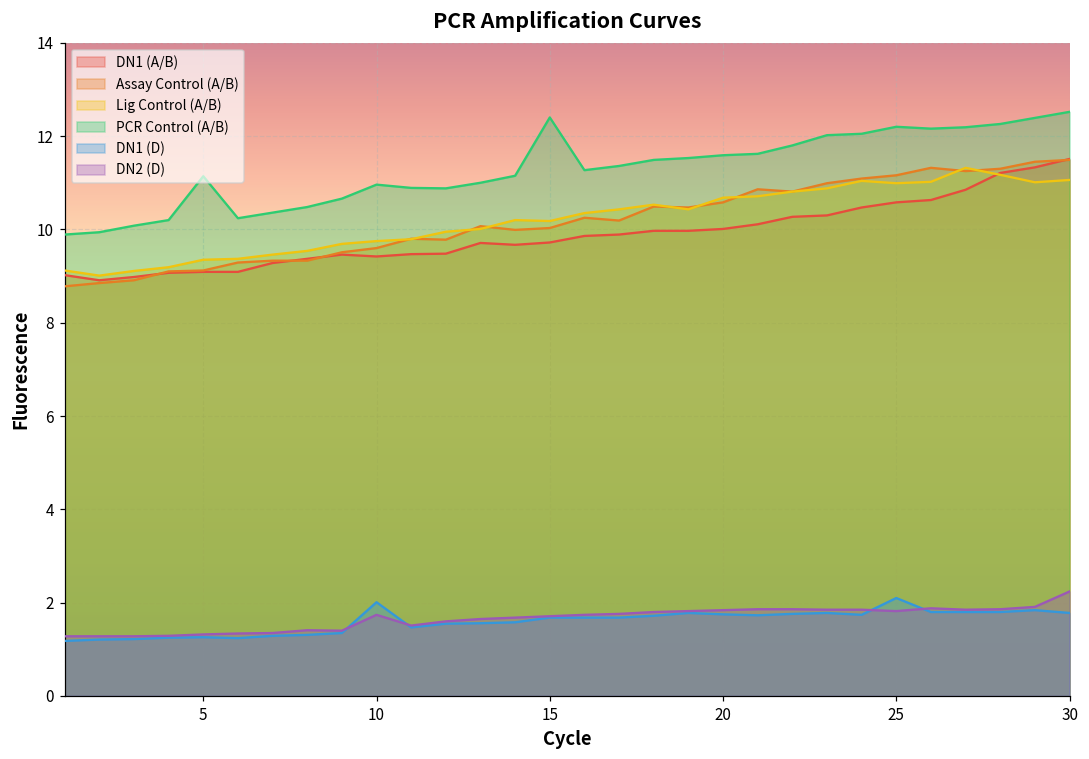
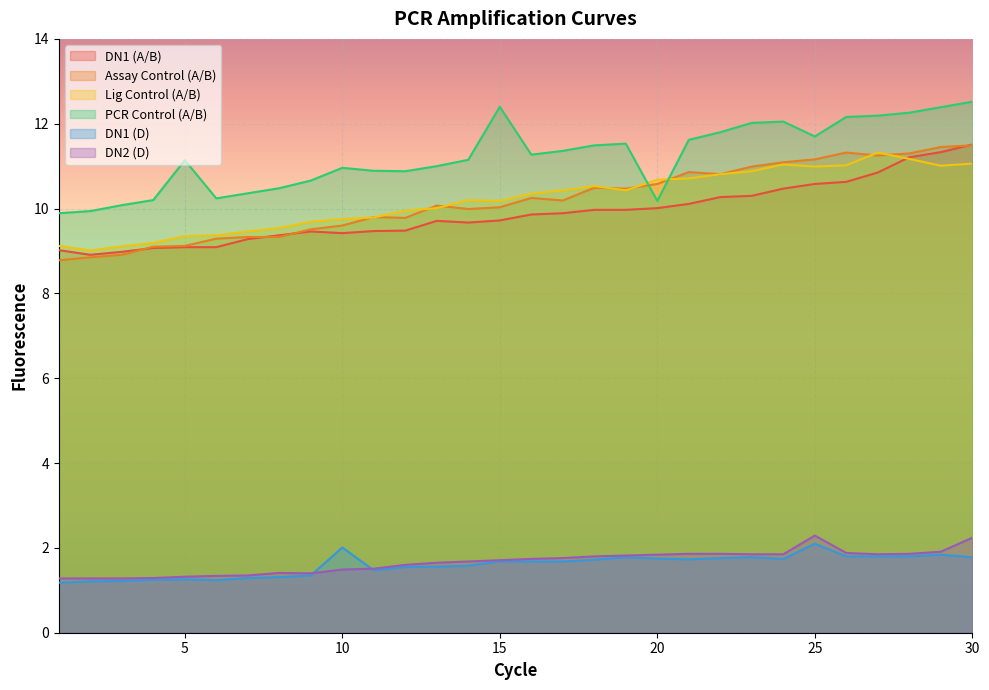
DN2 (D), 10: 1.7 -> 1.5
PCR Control (A/B), 20: 11.6 -> 10.2
PCR Control (A/B), 25: 12.2 -> 11.7
DN2 (D), 25: 1.8 -> 2.3
